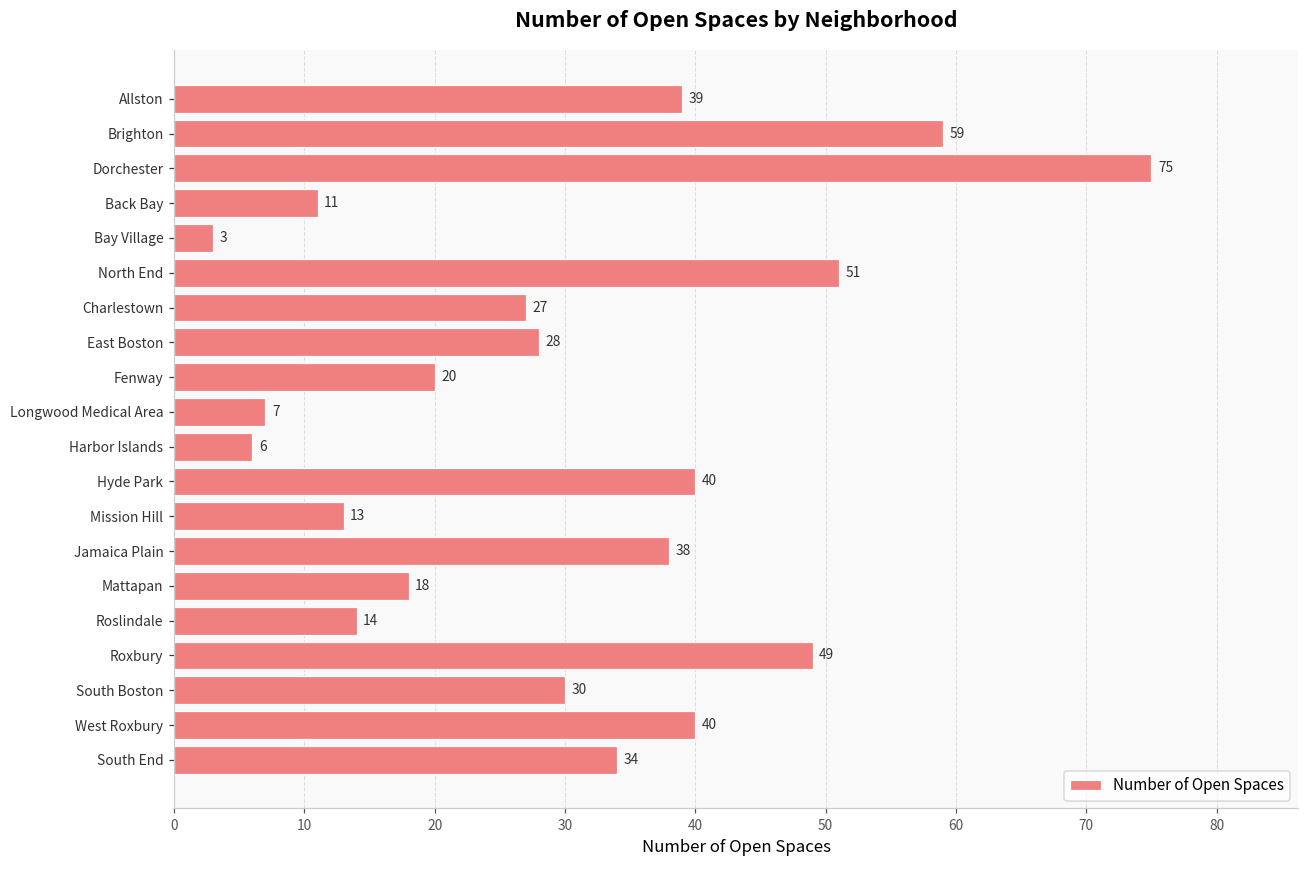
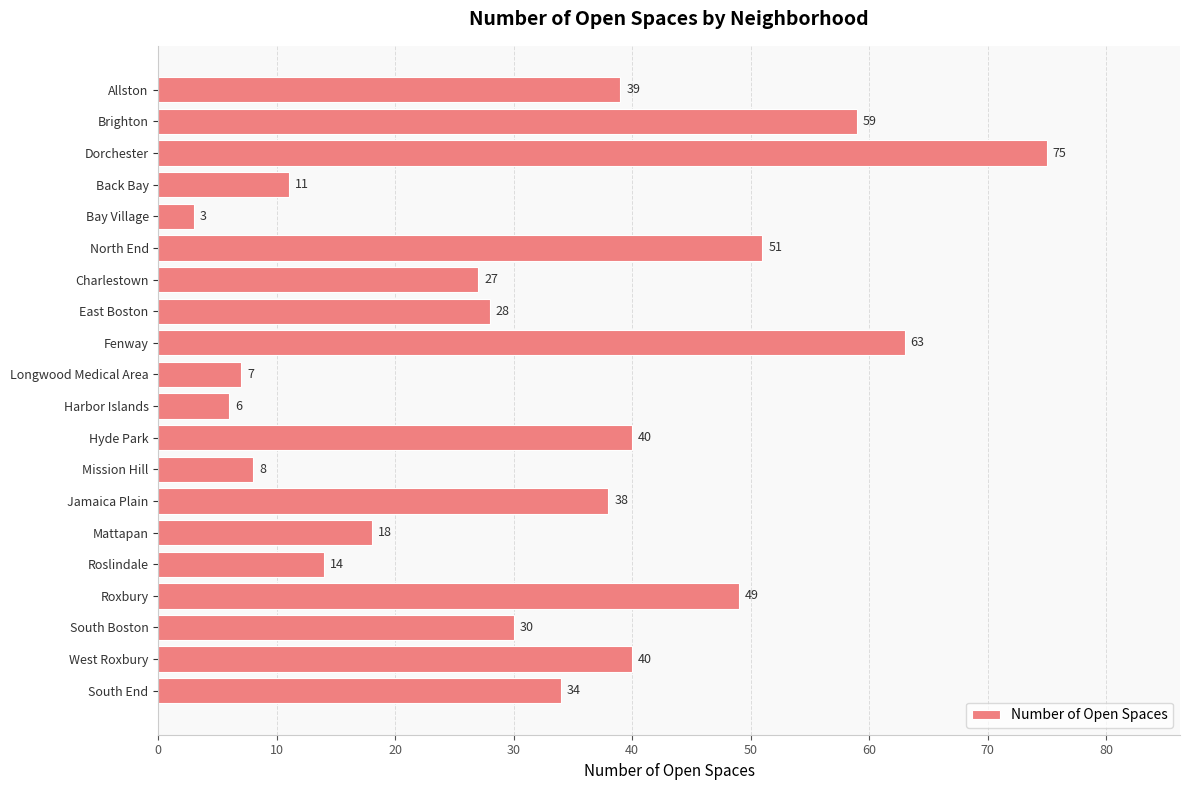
Fenway: 20 -> 63
Mission Hill: 13 -> 8
